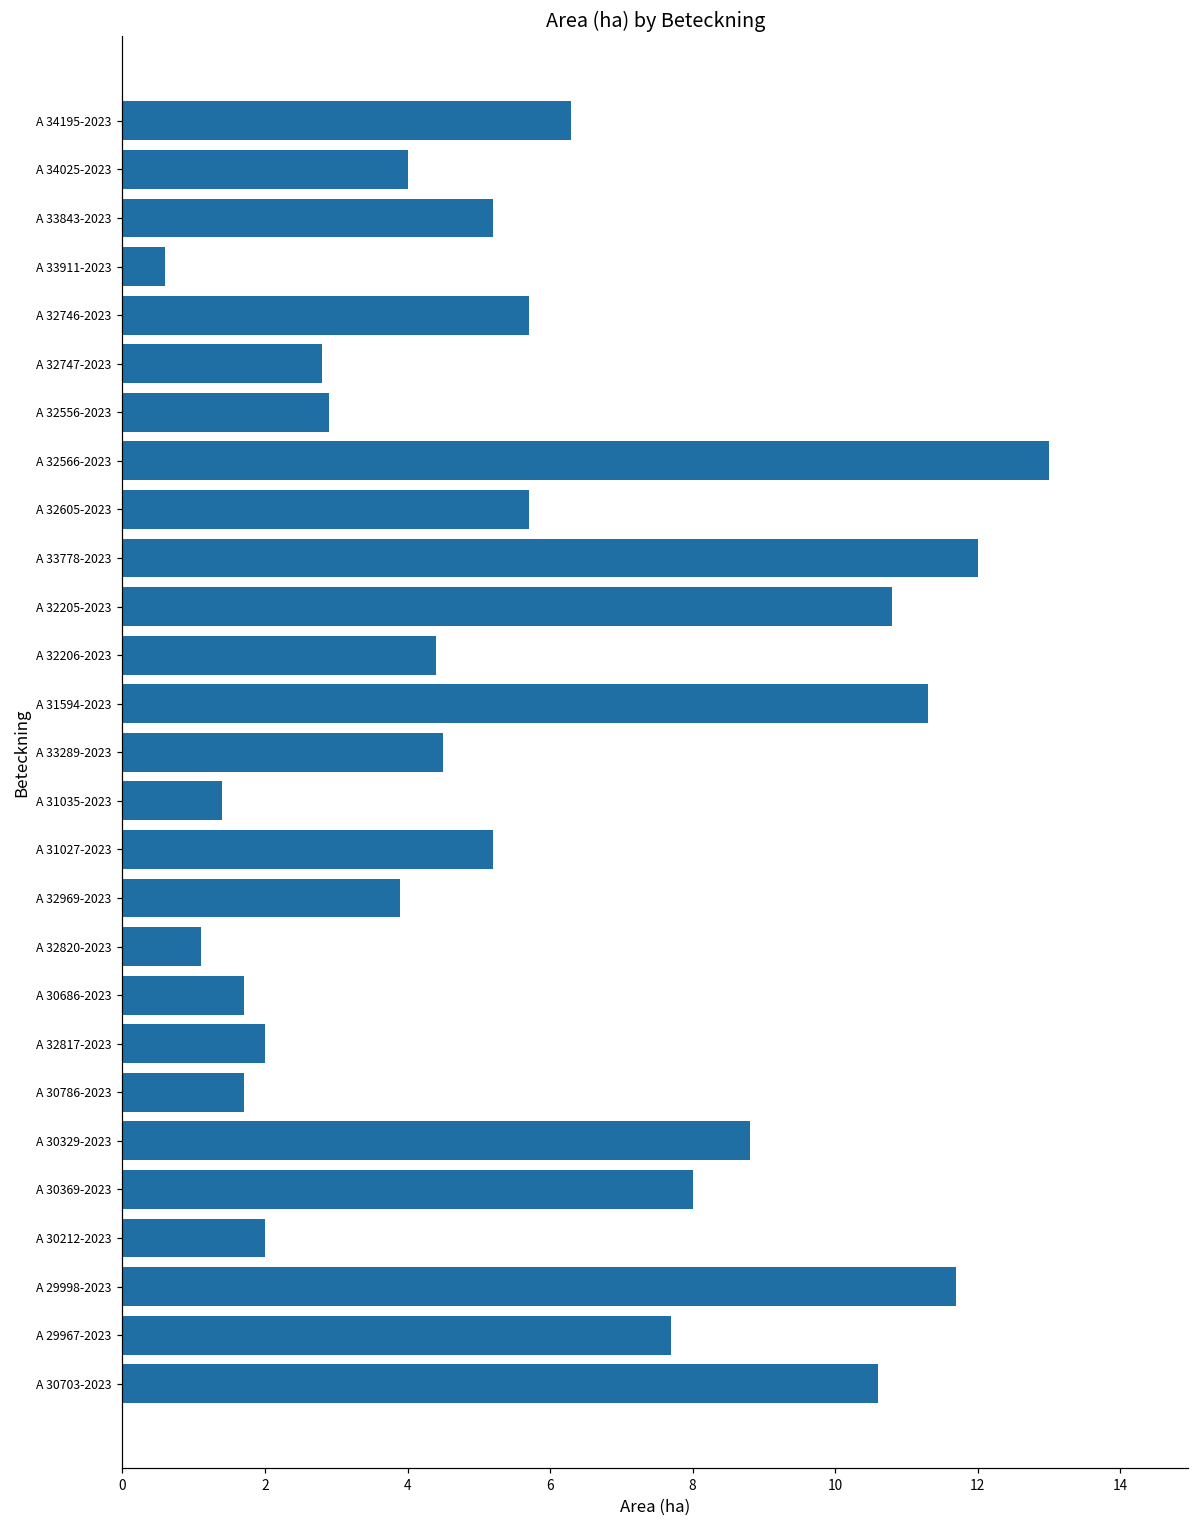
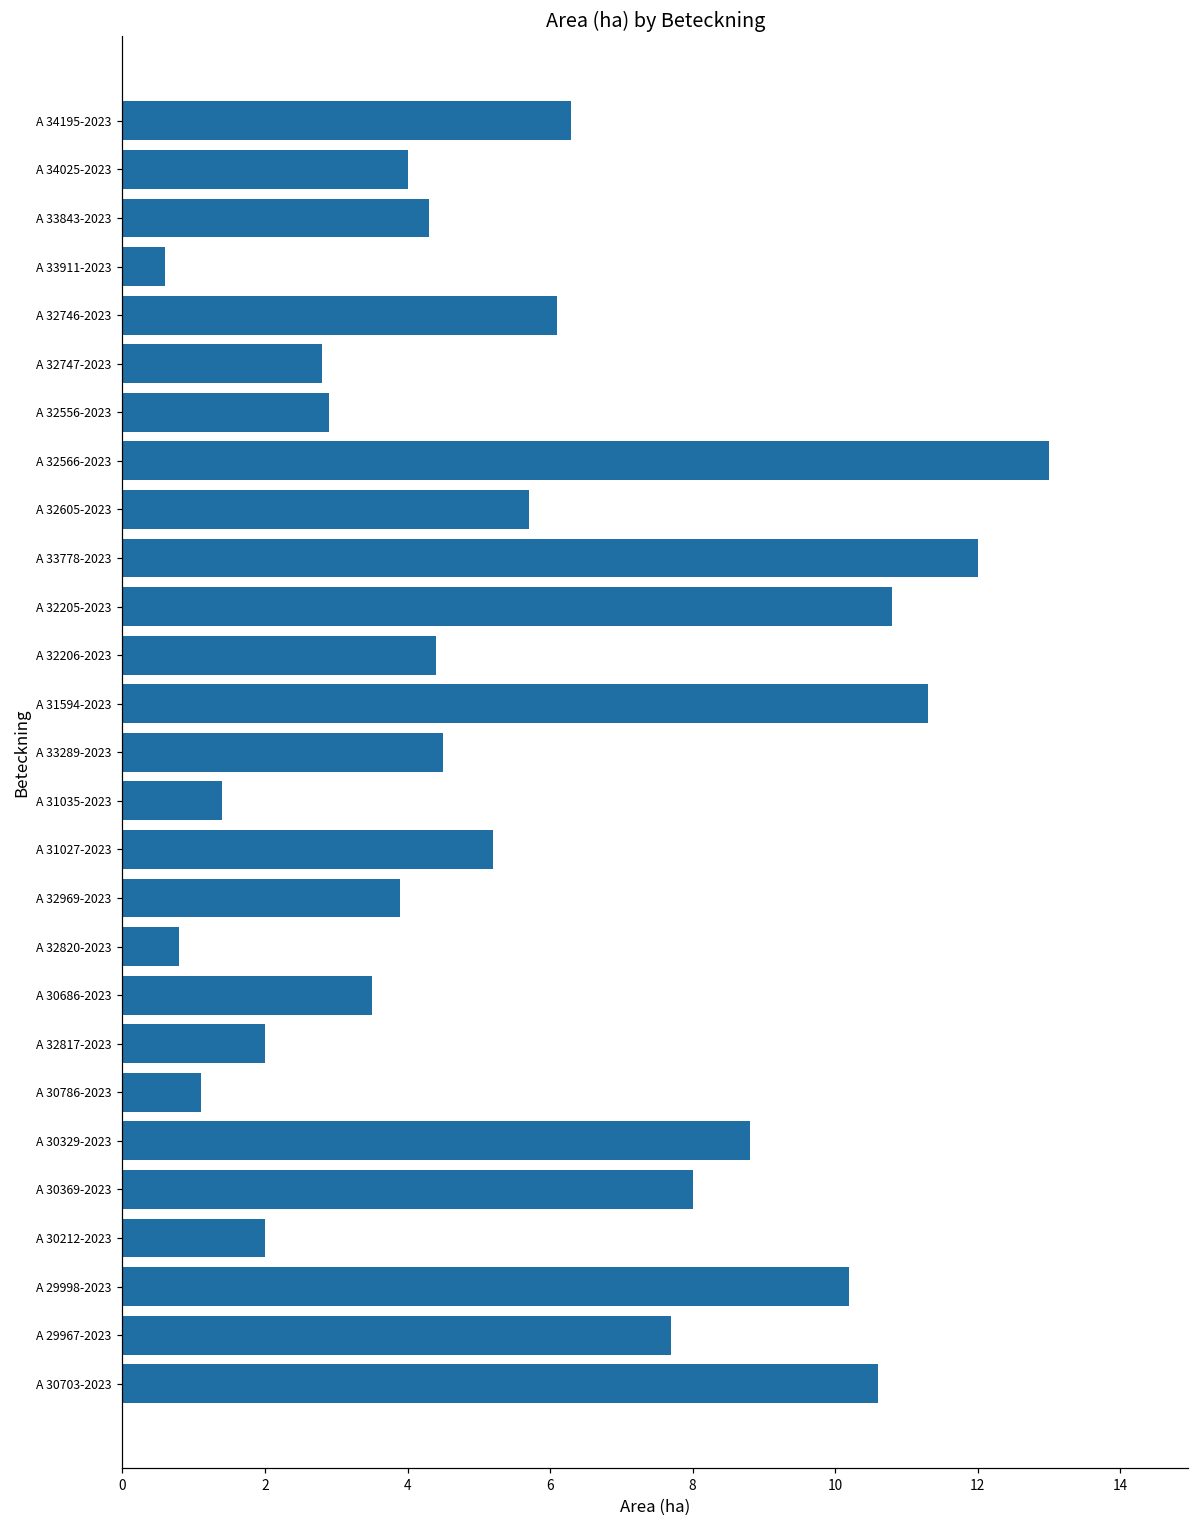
A 33843-2023: 5.2 -> 4.3
A 32746-2023: 5.7 -> 6.1
A 32820-2023: 1.1 -> 0.8
A 30686-2023: 1.7 -> 3.5
A 30786-2023: 1.7 -> 1.1
A 29998-2023: 11.7 -> 10.2
